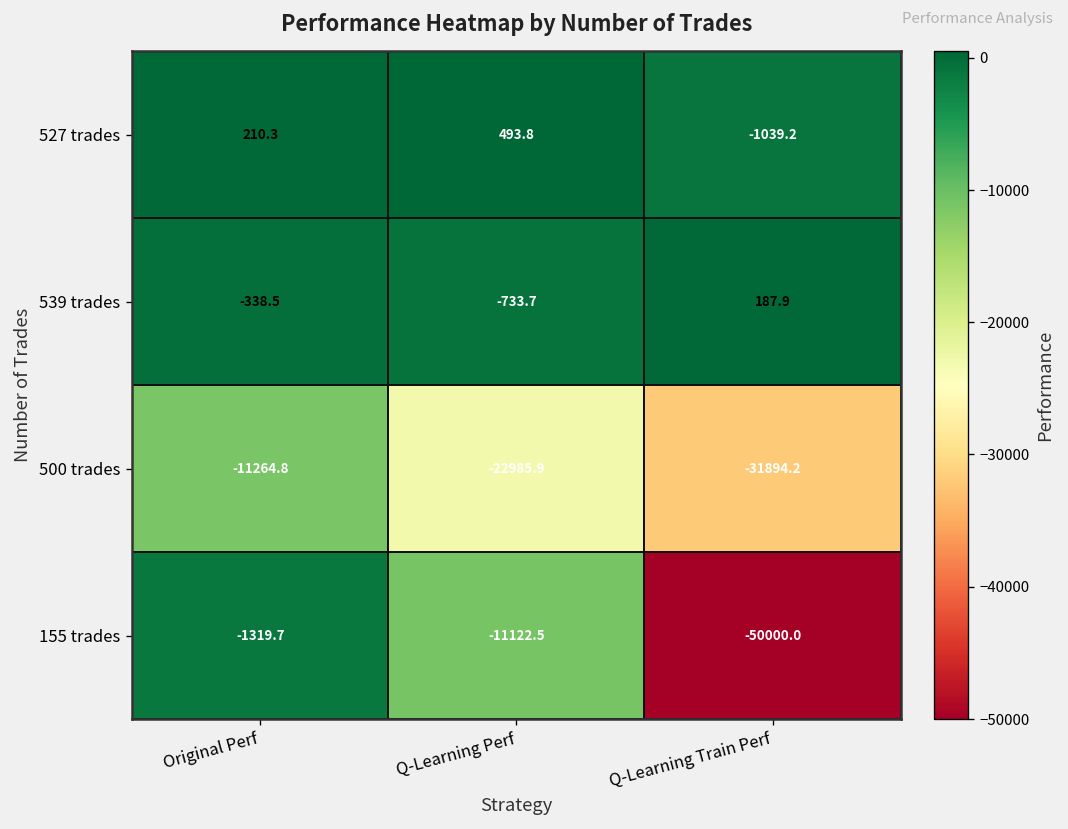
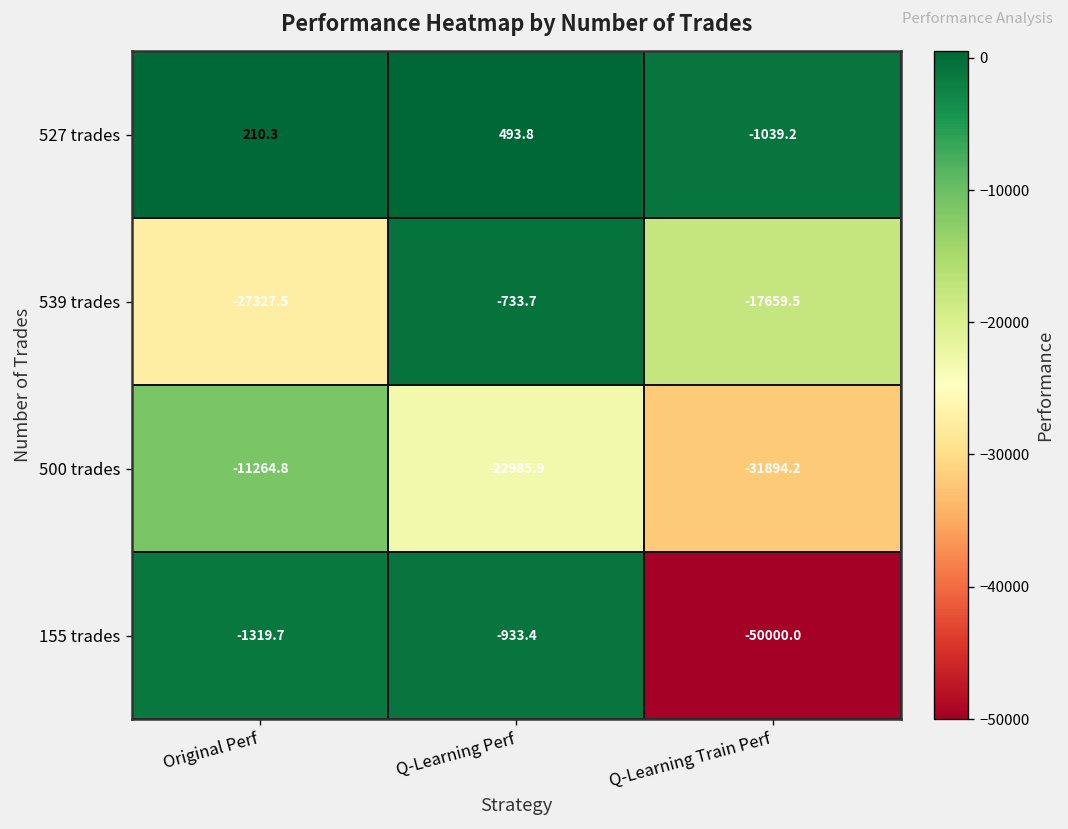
539 trades, Original Perf: -338.5 -> -27327.5
539 trades, Q-Learning Train Perf: 187.9 -> -17659.5
155 trades, Q-Learning Perf: -11122.5 -> -933.4
